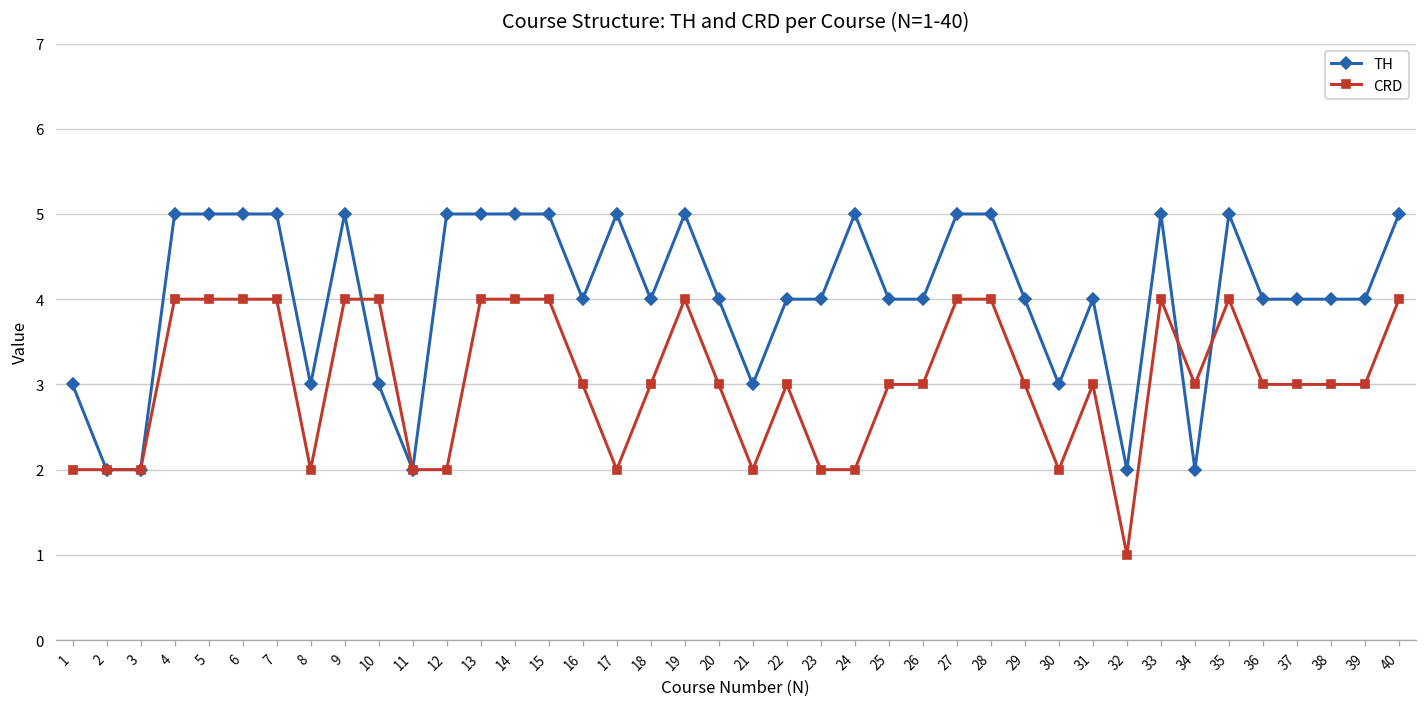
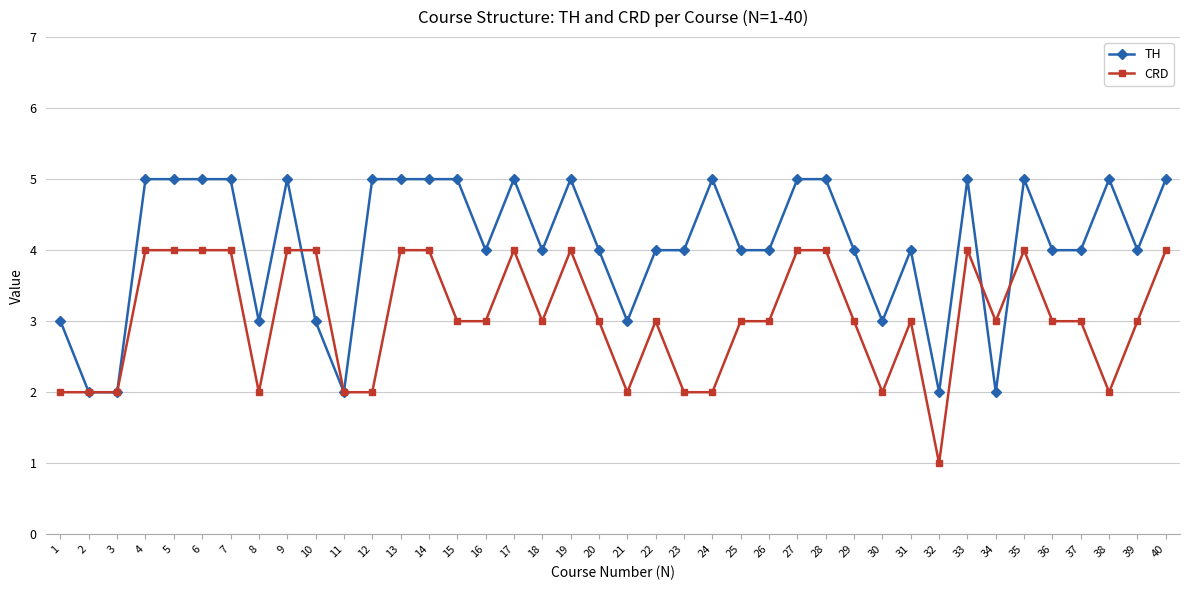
CRD, 15: 4 -> 3
CRD, 17: 2 -> 4
TH, 38: 4 -> 5
CRD, 38: 3 -> 2
